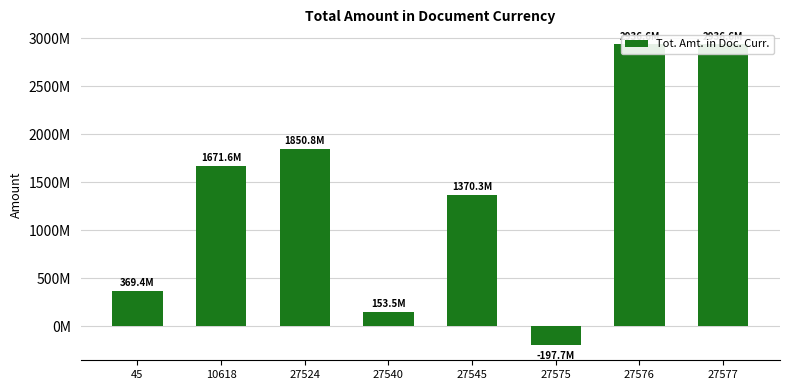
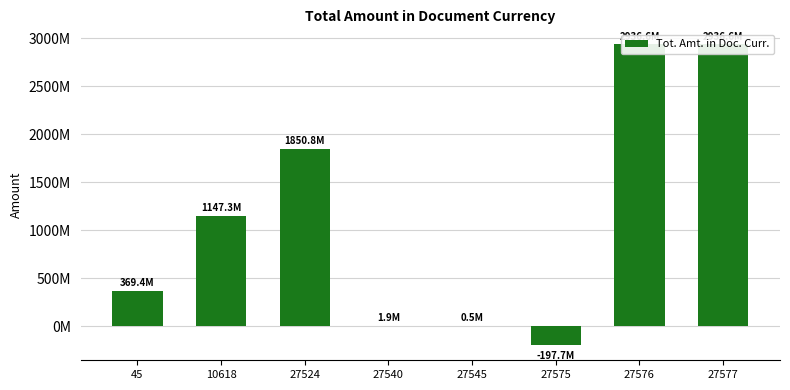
10618: 1671.6M -> 1147.3M
27540: 153.5M -> 1.9M
27545: 1370.3M -> 0.5M
